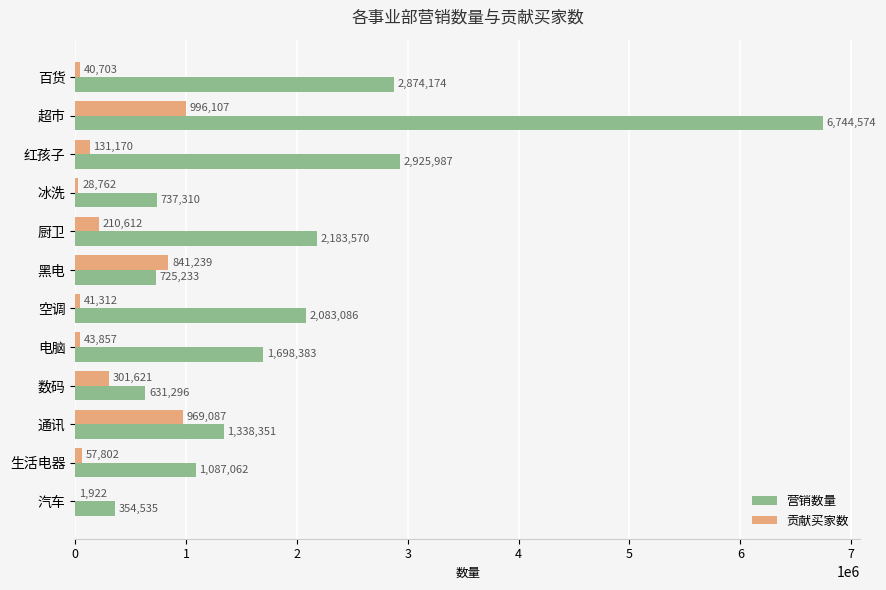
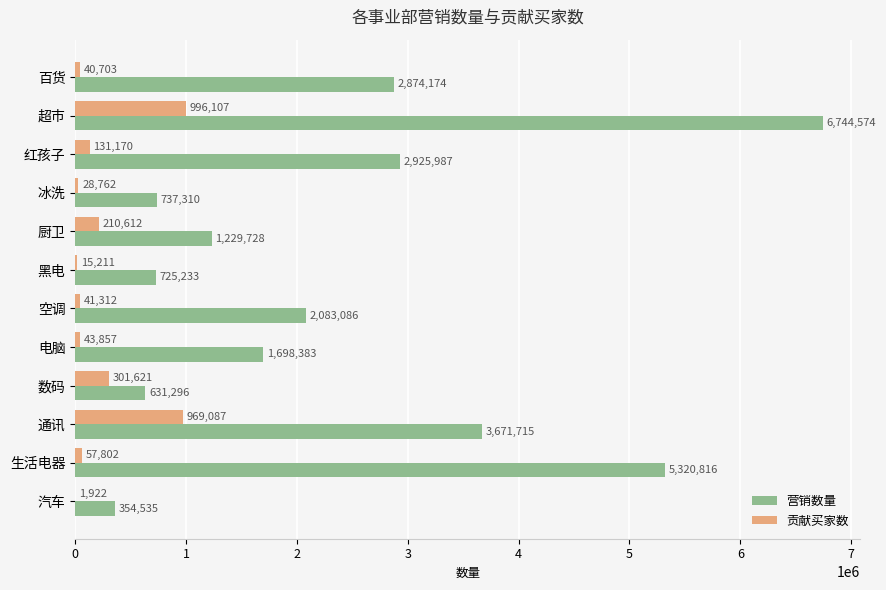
营销数量, 厨卫: 2,183,570 -> 1,229,728
贡献买家数, 黑电: 841,239 -> 15,211
营销数量, 通讯: 1,338,351 -> 3,671,715
营销数量, 生活电器: 1,087,062 -> 5,320,816
